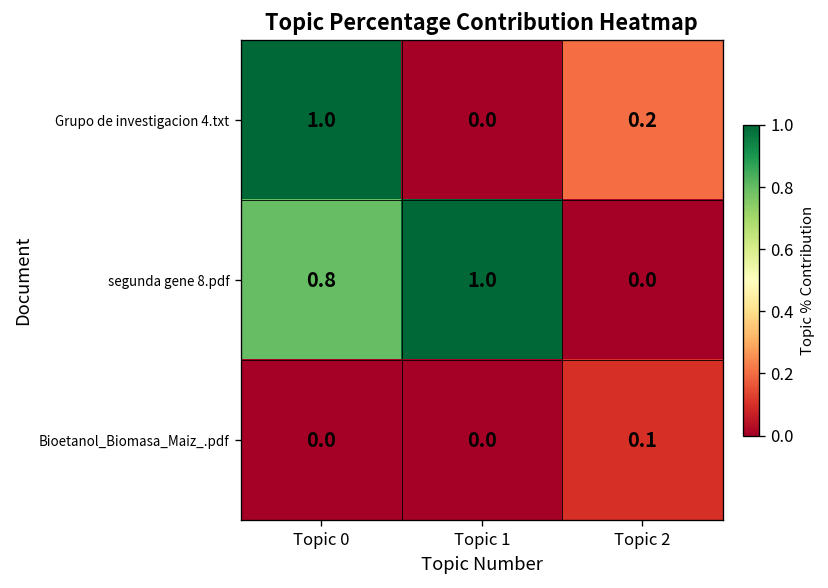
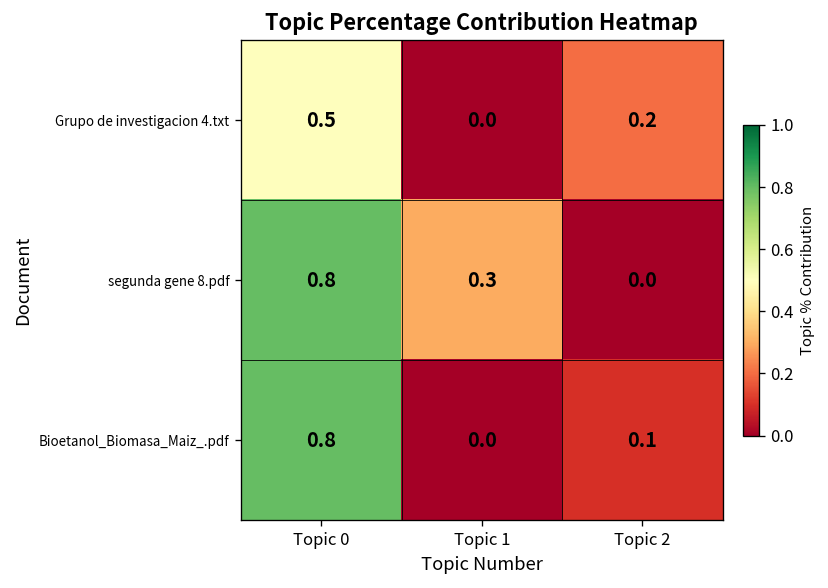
Grupo de investigacion 4.txt, Topic 0: 1.0 -> 0.5
segunda gene 8.pdf, Topic 1: 1.0 -> 0.3
Bioetanol_Biomasa_Maiz_.pdf, Topic 0: 0.0 -> 0.8
